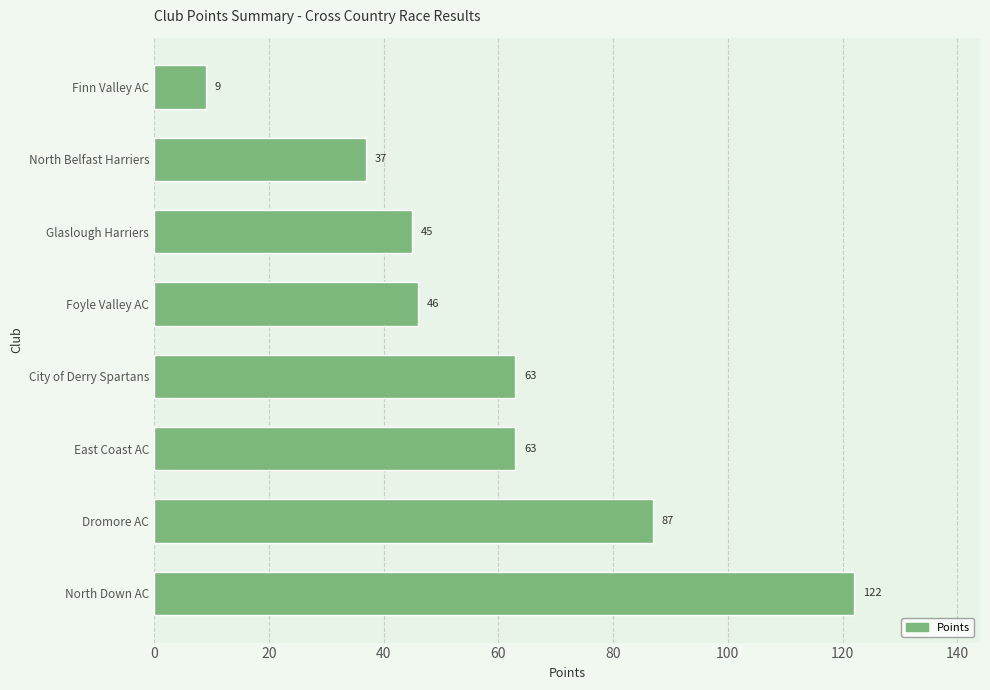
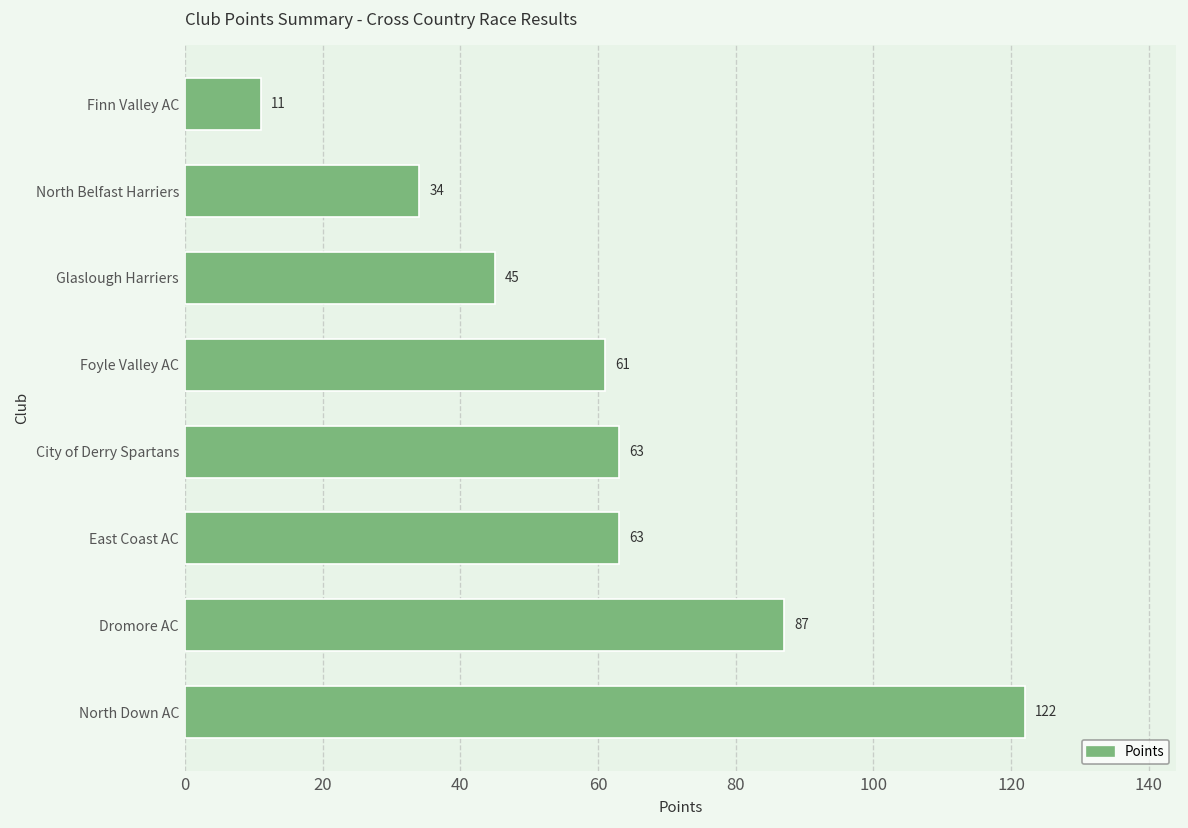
Finn Valley AC: 9 -> 11
North Belfast Harriers: 37 -> 34
Foyle Valley AC: 46 -> 61
